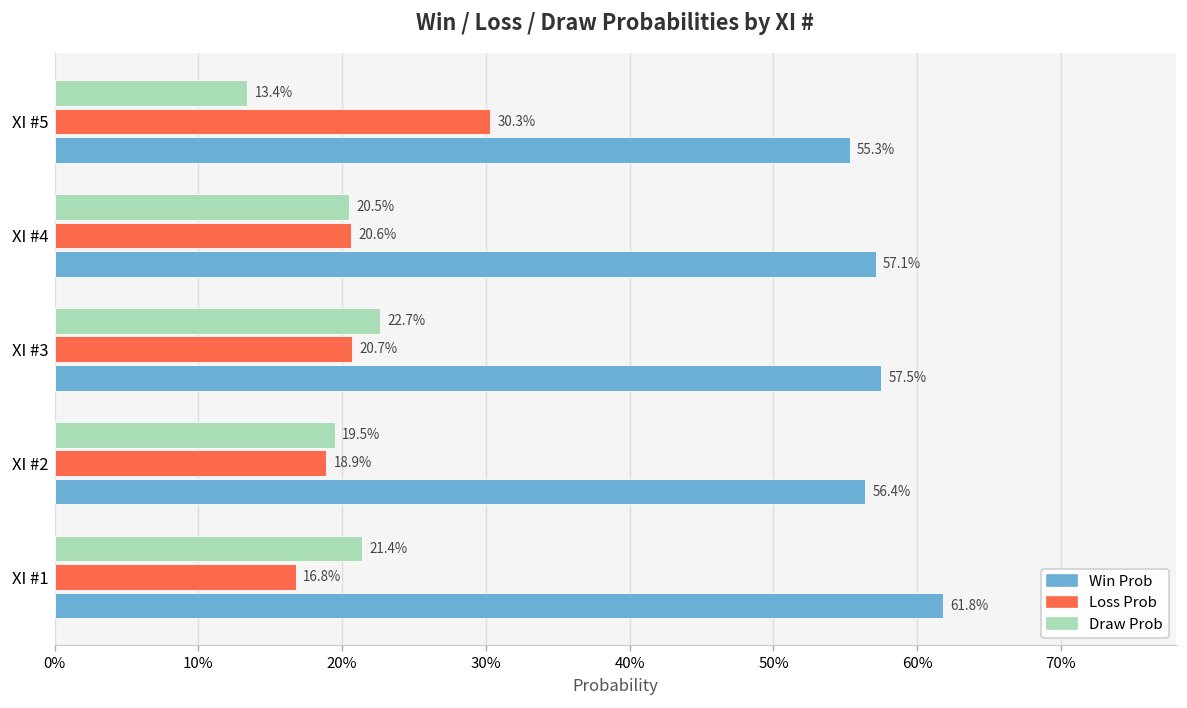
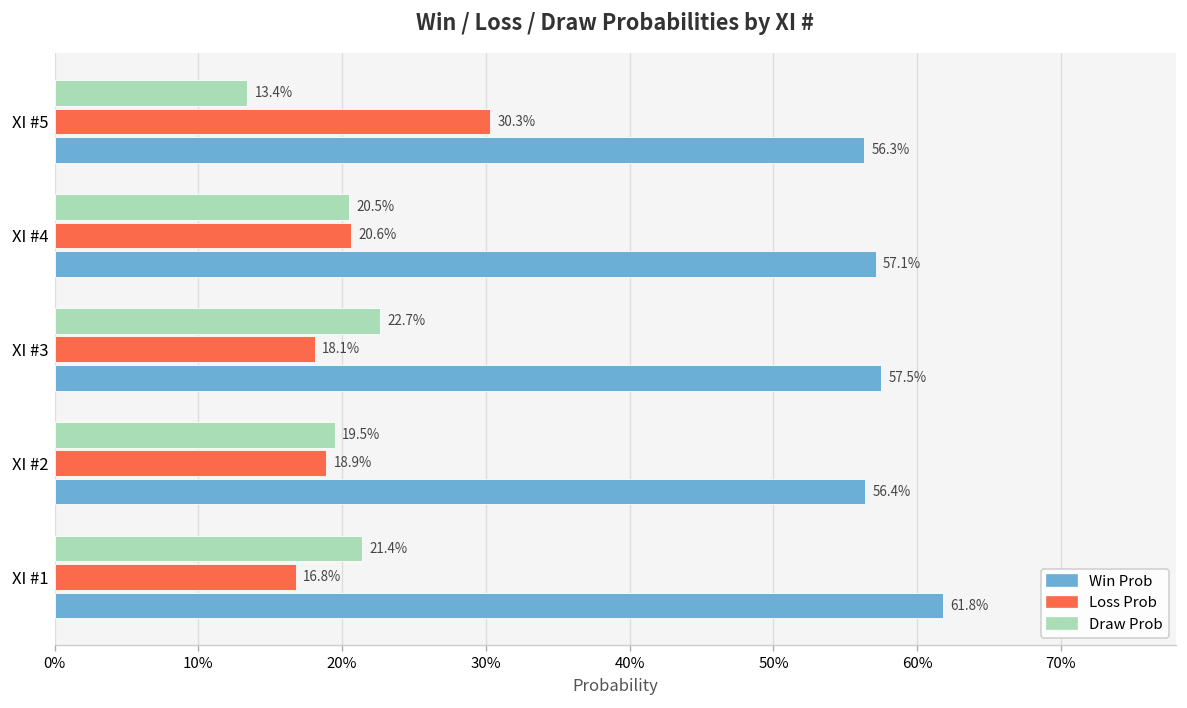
Win Prob, XI #5: 55.3% -> 56.3%
Loss Prob, XI #3: 20.7% -> 18.1%
